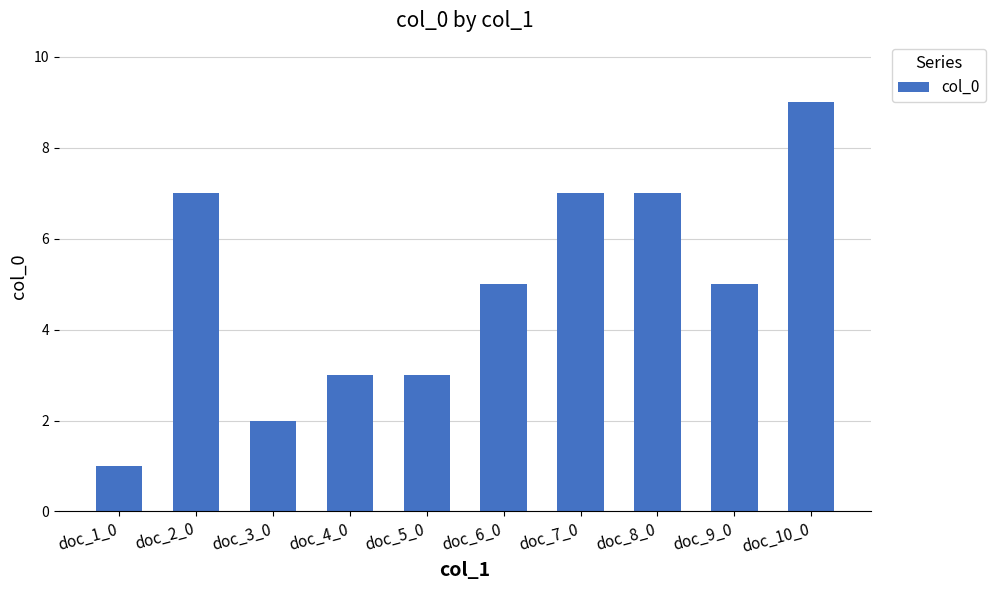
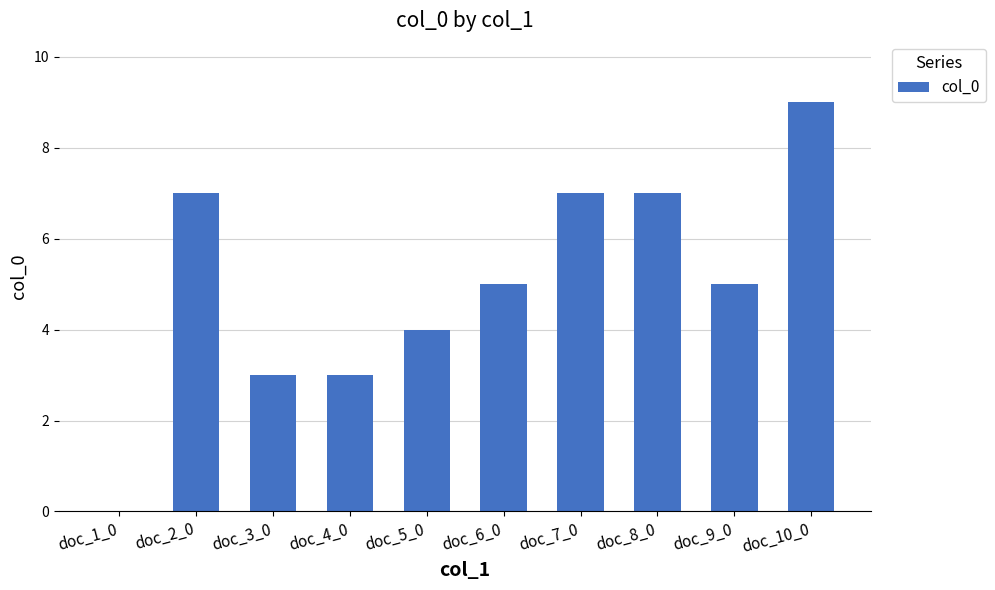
doc_1_0: 1 -> 0
doc_3_0: 2 -> 3
doc_5_0: 3 -> 4
